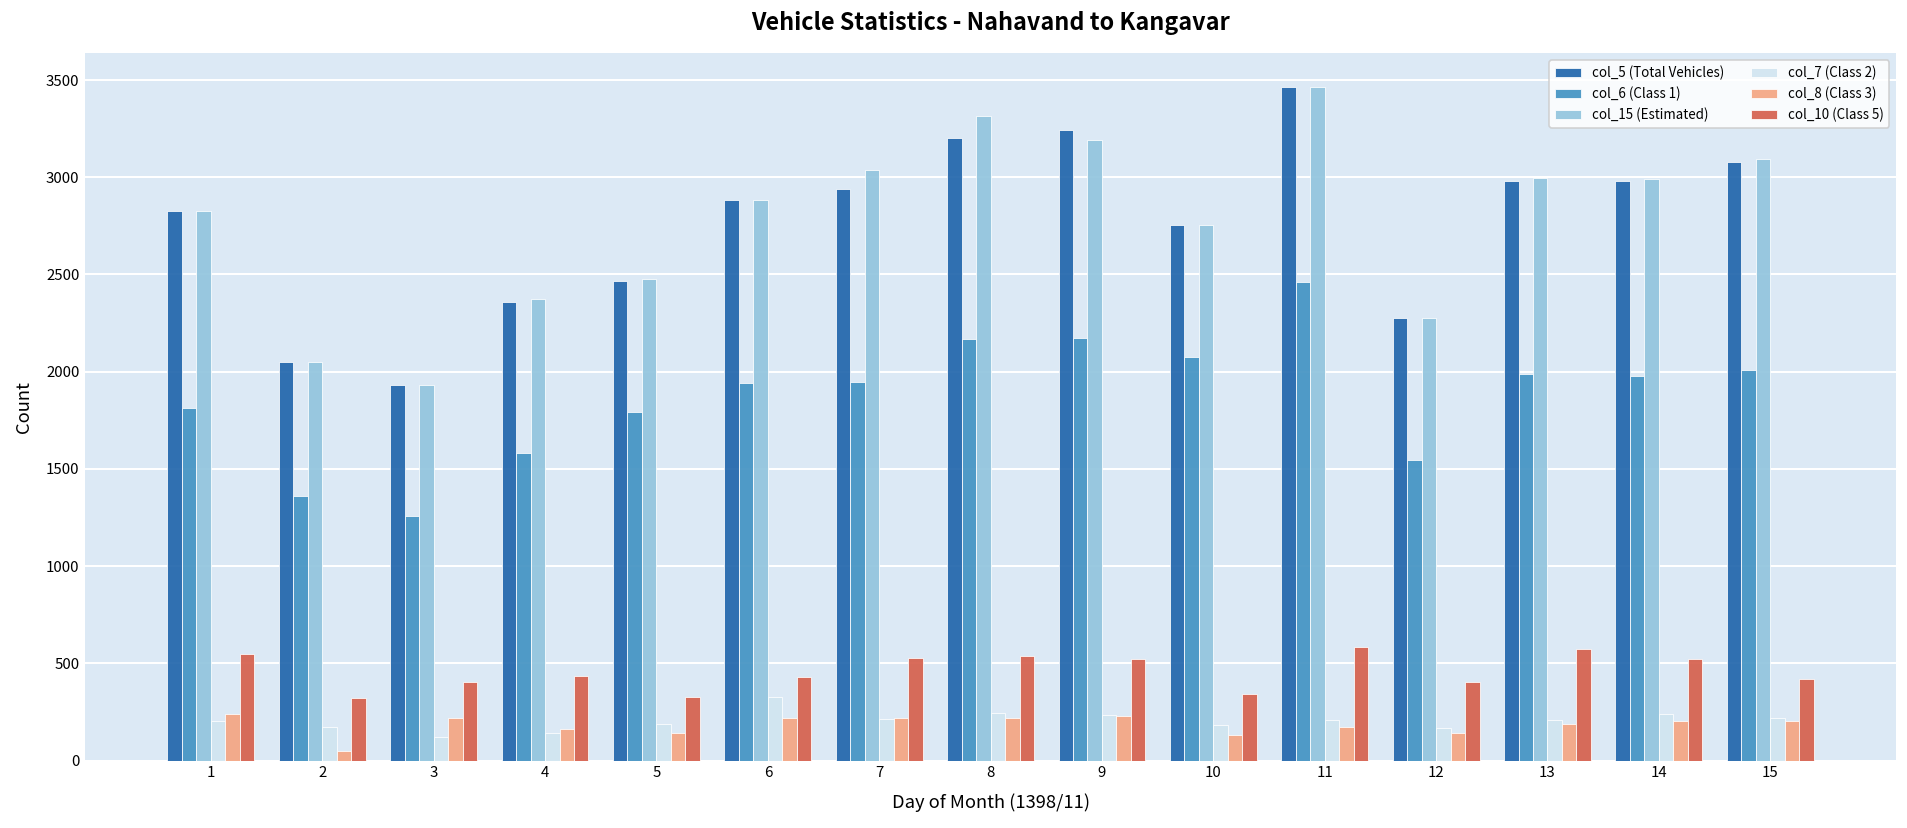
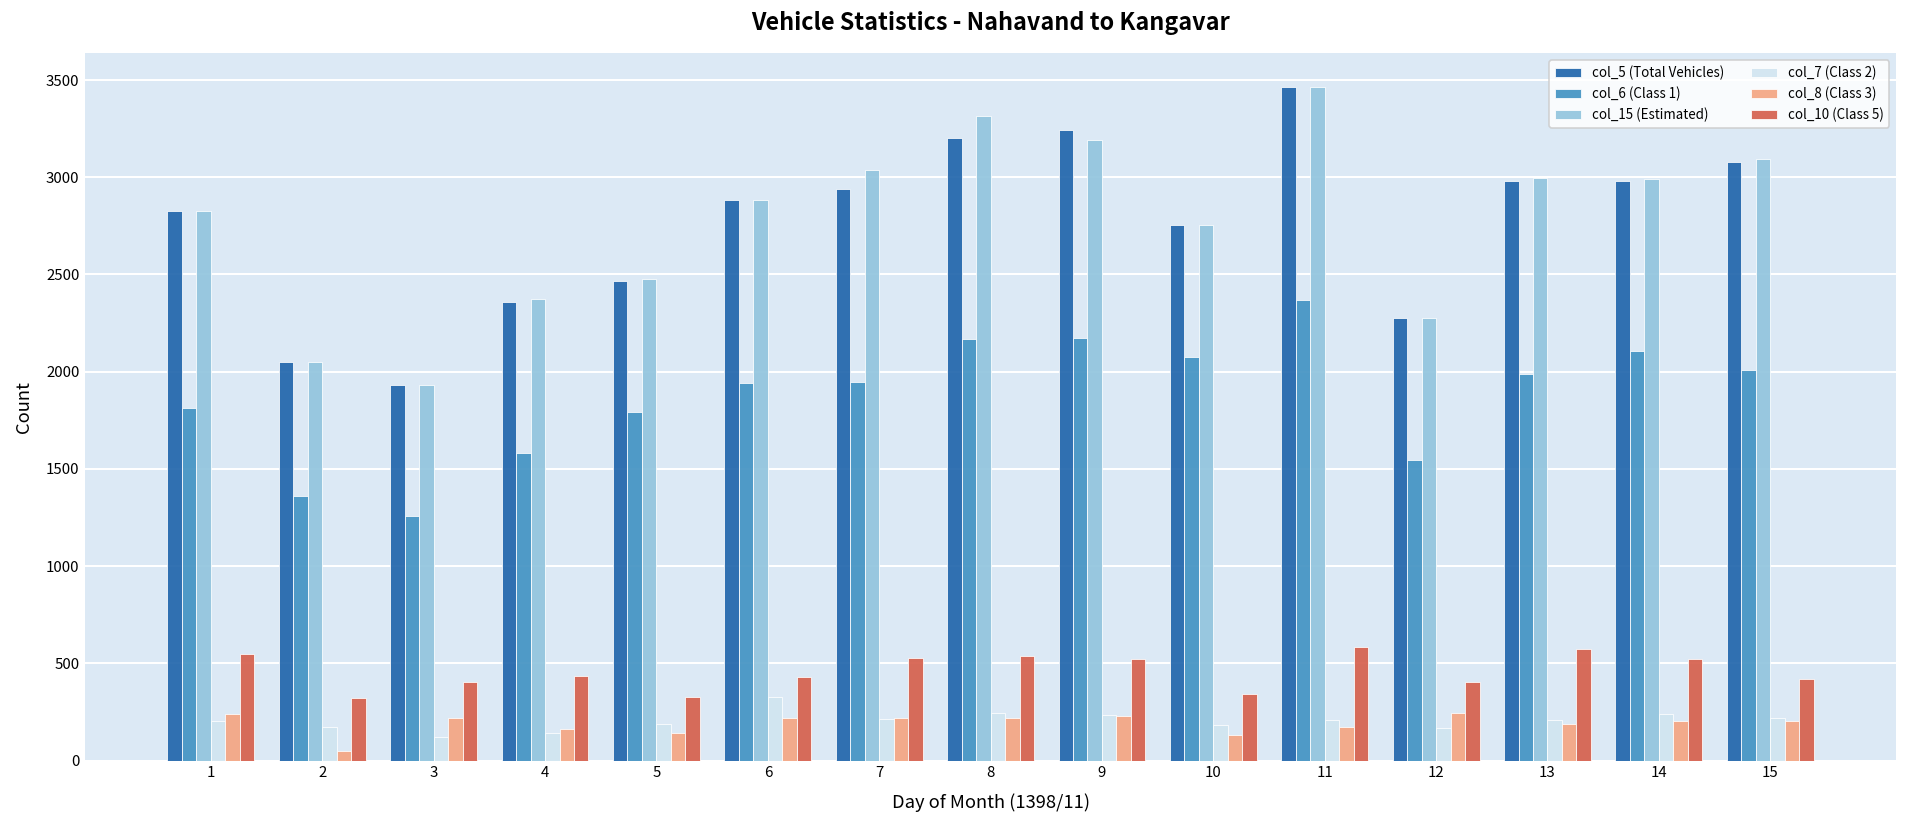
col_6 (Class 1), 11: 2460 -> 2370
col_8 (Class 3), 12: 140 -> 250
col_6 (Class 1), 14: 1980 -> 2100
